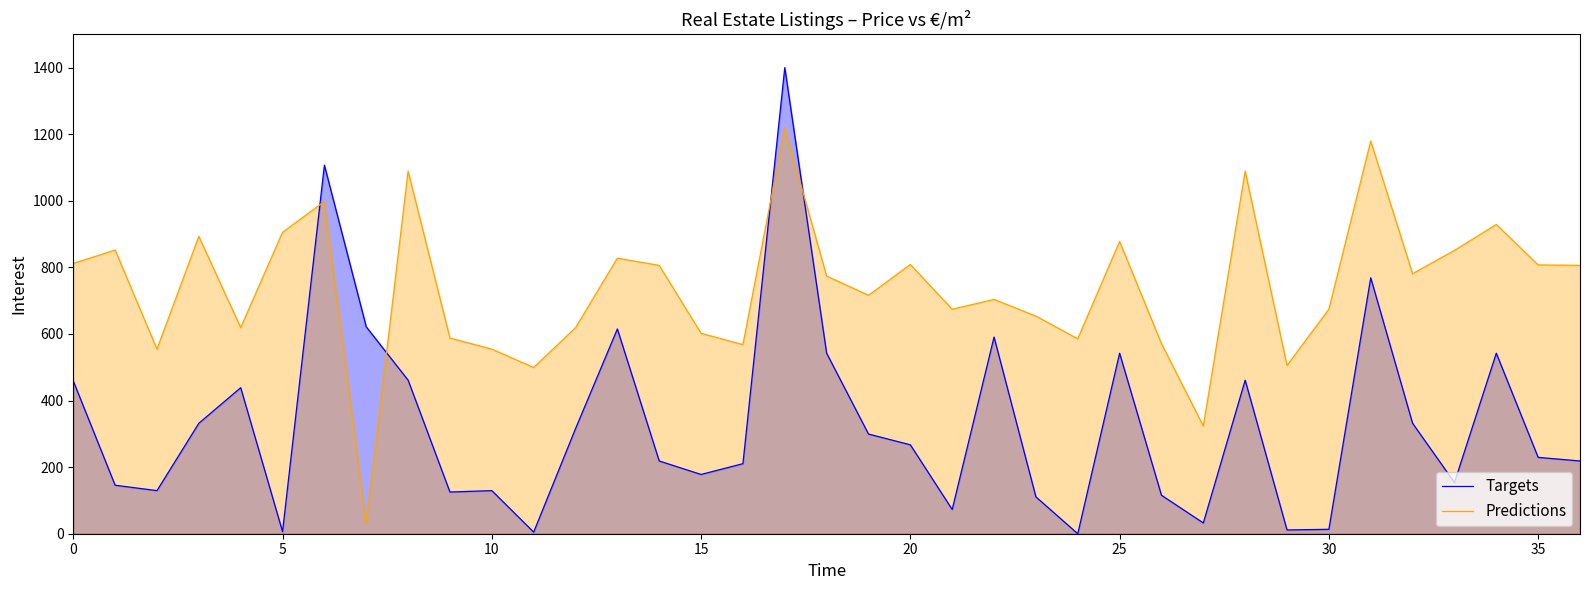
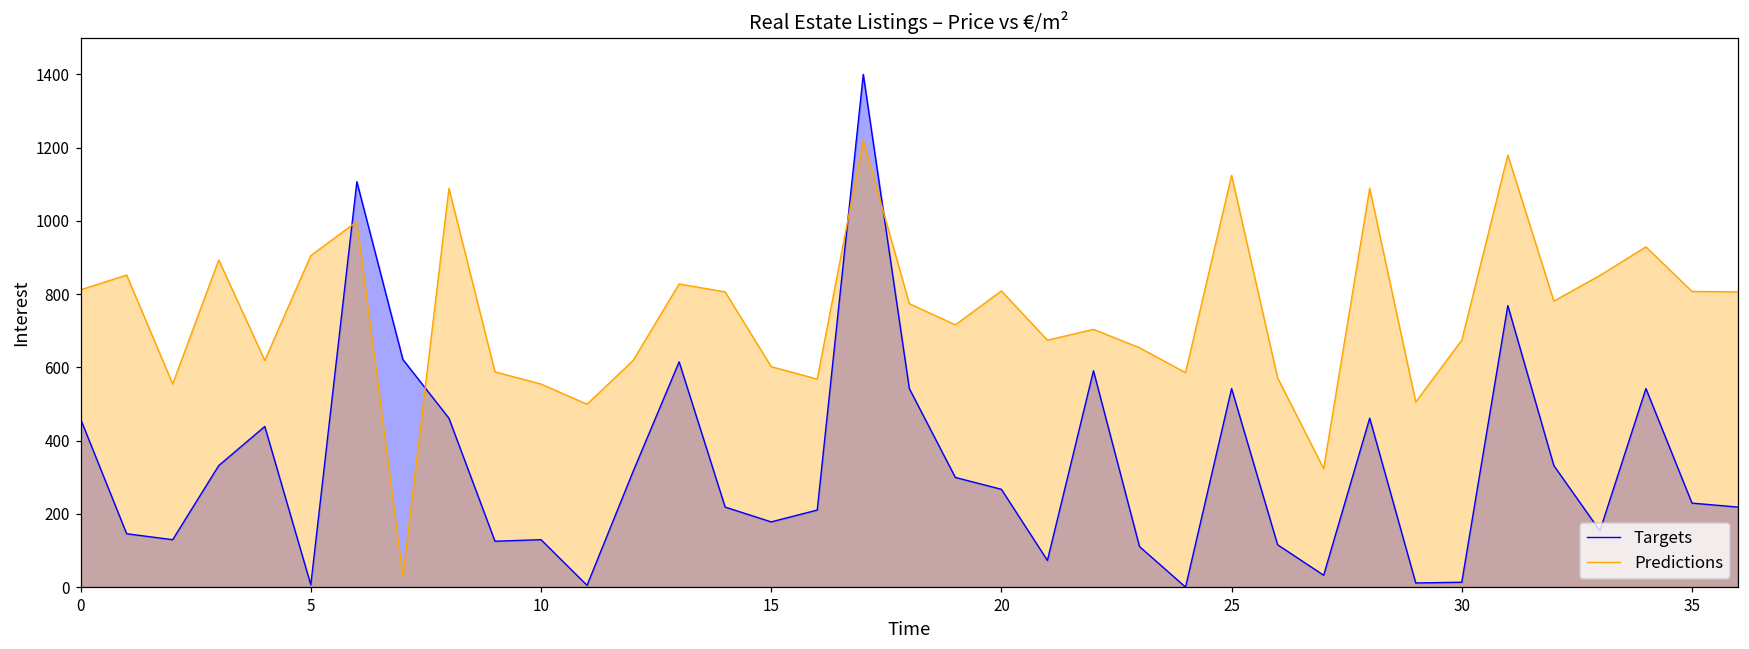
Predictions, 25: 880 -> 1120
